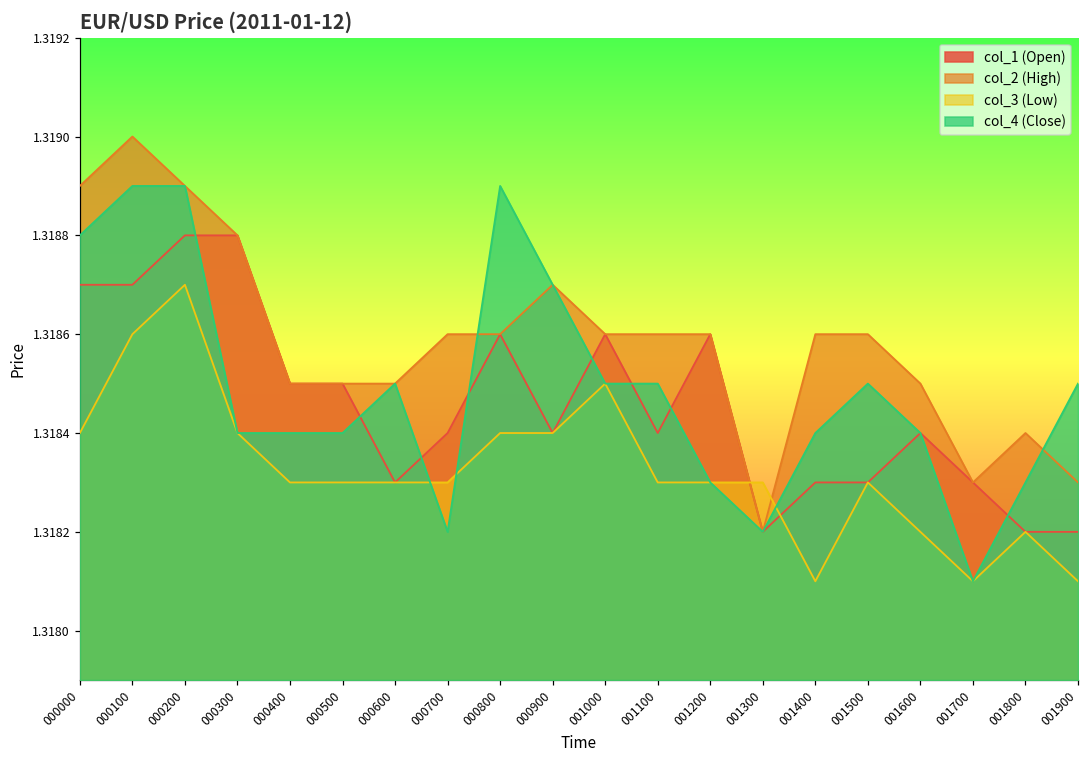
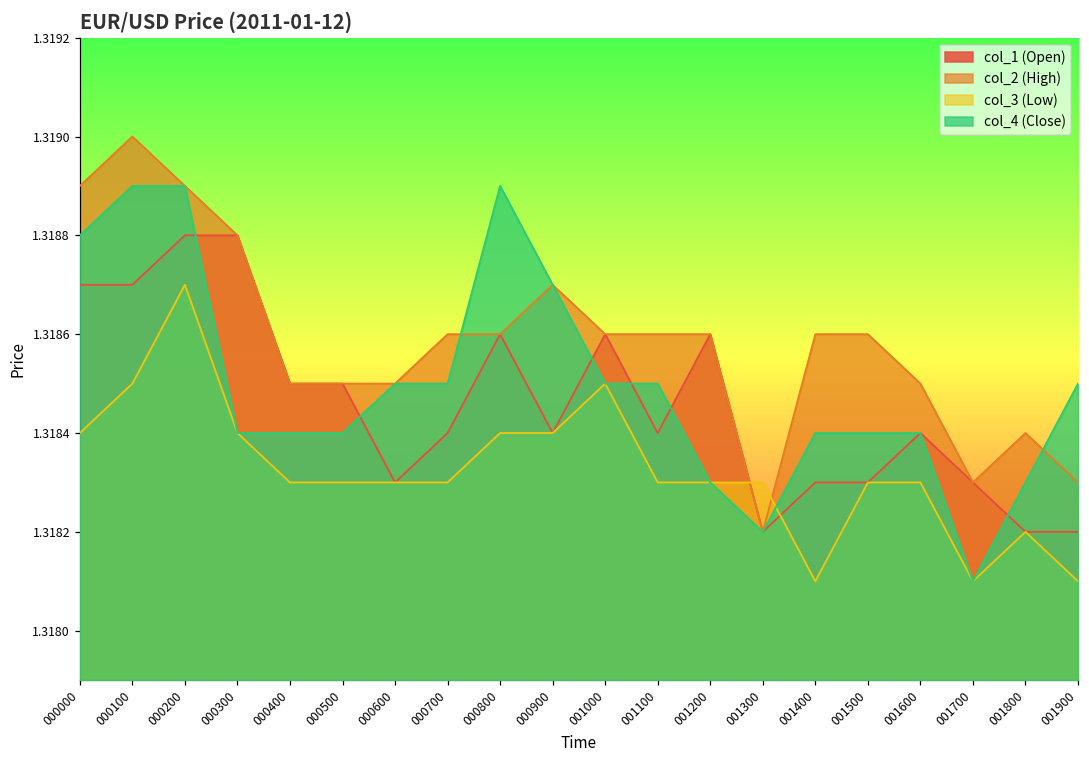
col_3 (Low), 000100: 1.3186 -> 1.3185
col_4 (Close), 000700: 1.3182 -> 1.3185
col_4 (Close), 001500: 1.3185 -> 1.3184
col_3 (Low), 001600: 1.3182 -> 1.3183
